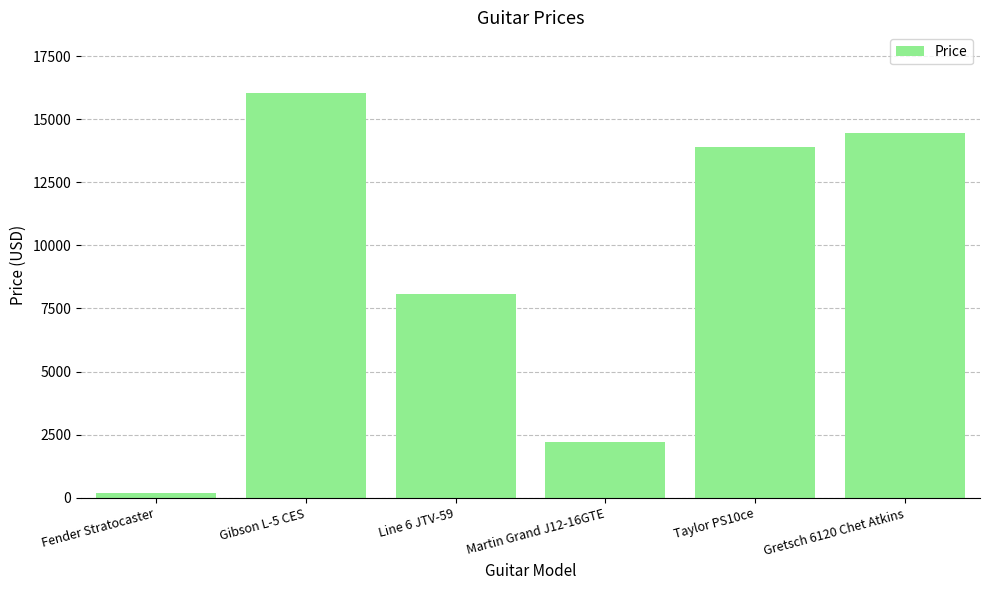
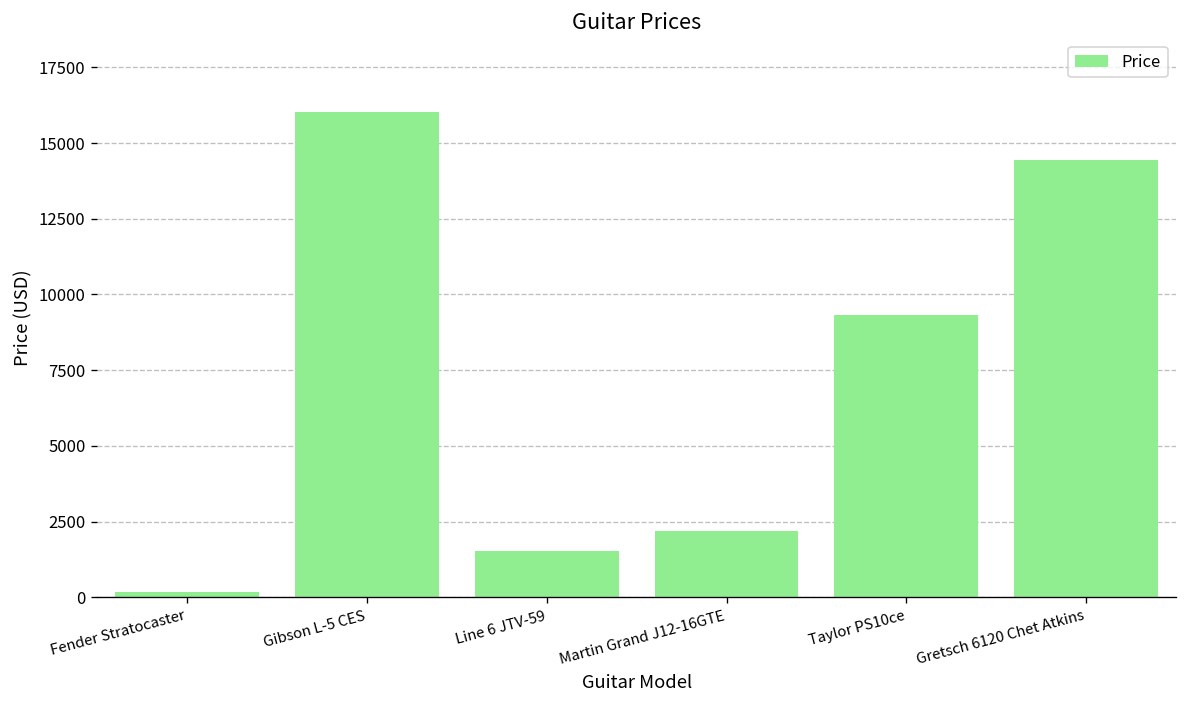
Line 6 JTV-59: 8100 -> 1500
Taylor PS10ce: 13900 -> 9300
